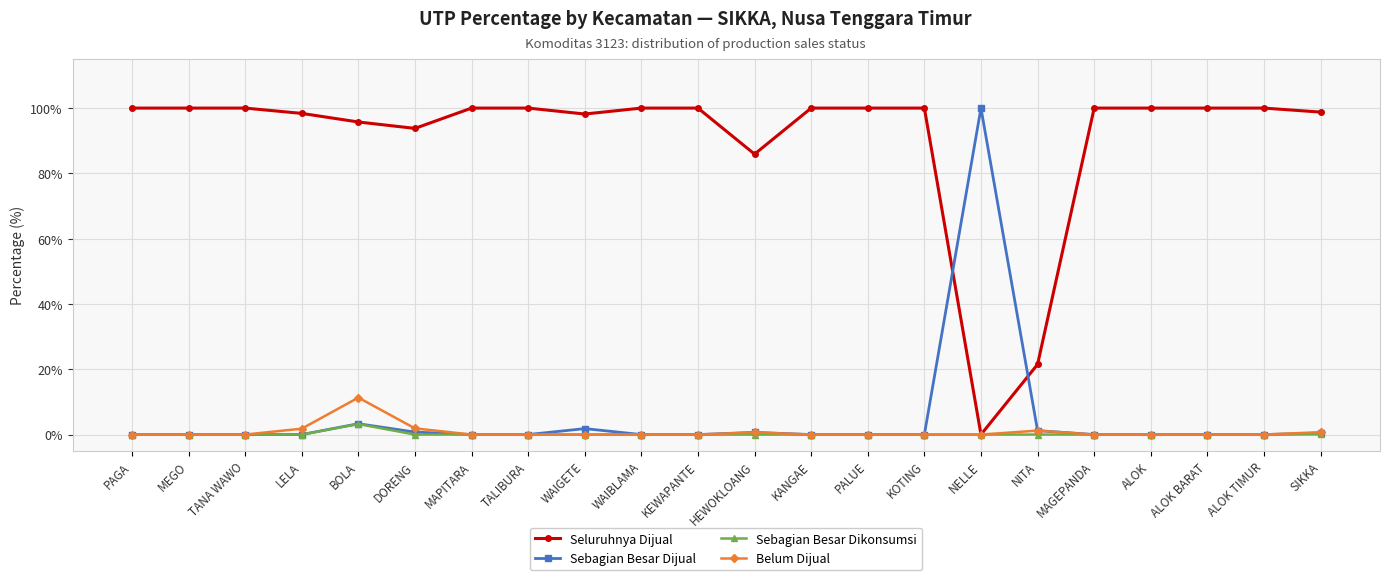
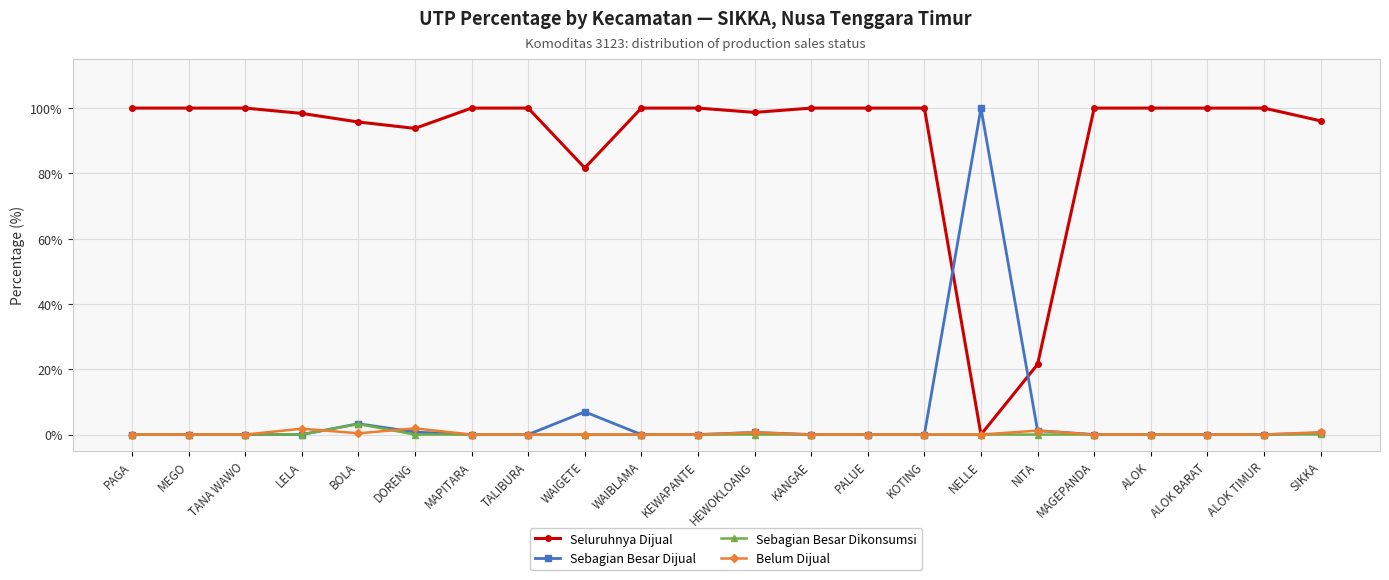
Belum Dijual, BOLA: 11% -> 0%
Seluruhnya Dijual, WAIGETE: 98% -> 82%
Sebagian Besar Dijual, WAIGETE: 2% -> 7%
Seluruhnya Dijual, HEWOKLOANG: 86% -> 99%
Seluruhnya Dijual, SIKKA: 99% -> 96%
